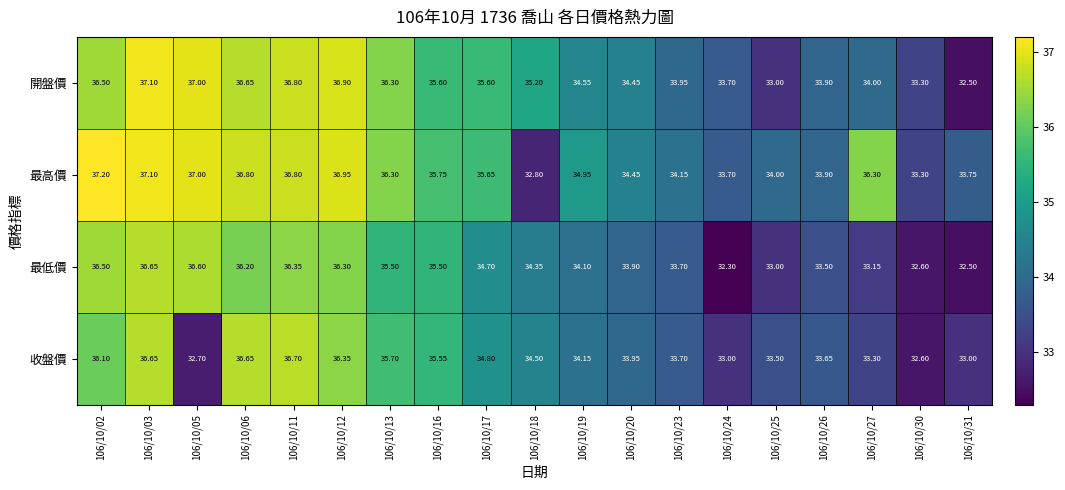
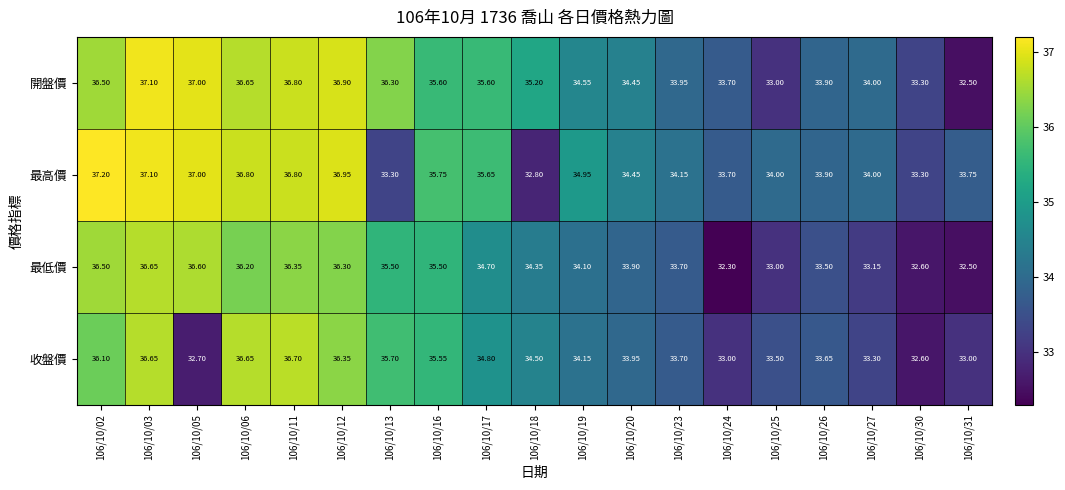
最高價, 106/10/13: 36.30 -> 33.30
最高價, 106/10/27: 36.30 -> 34.00
